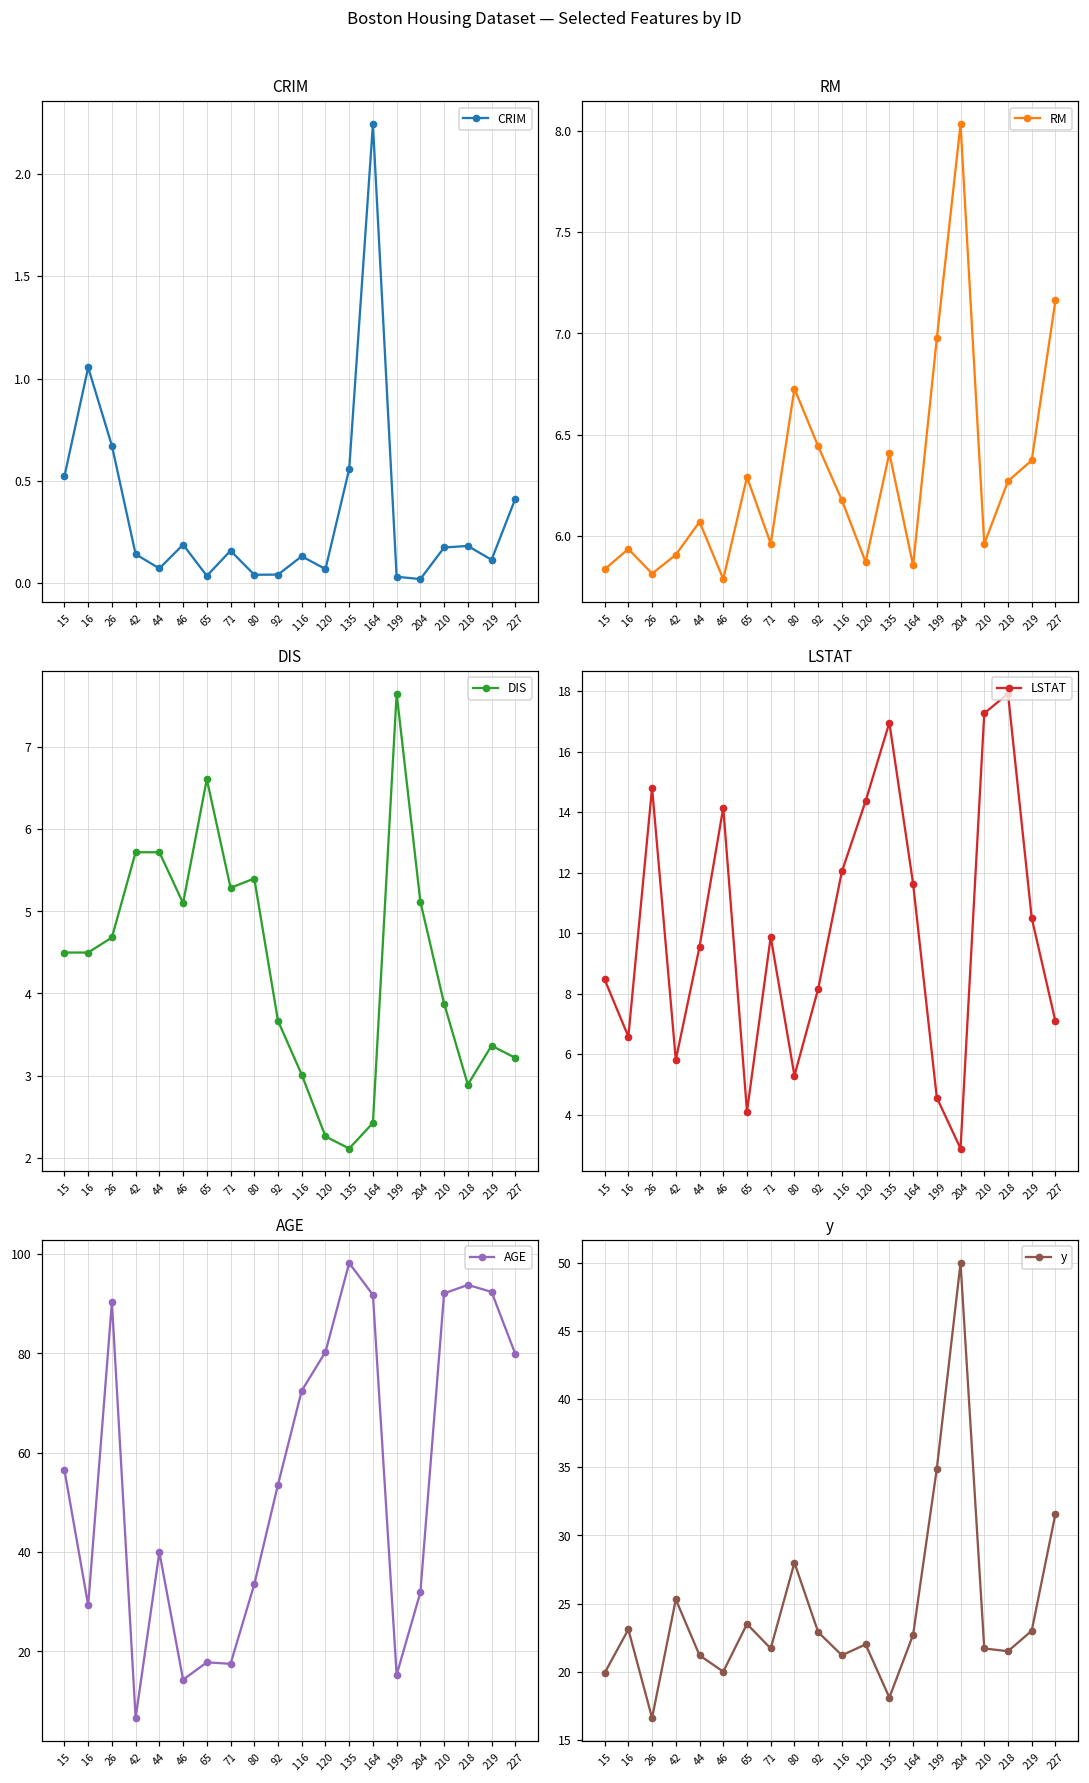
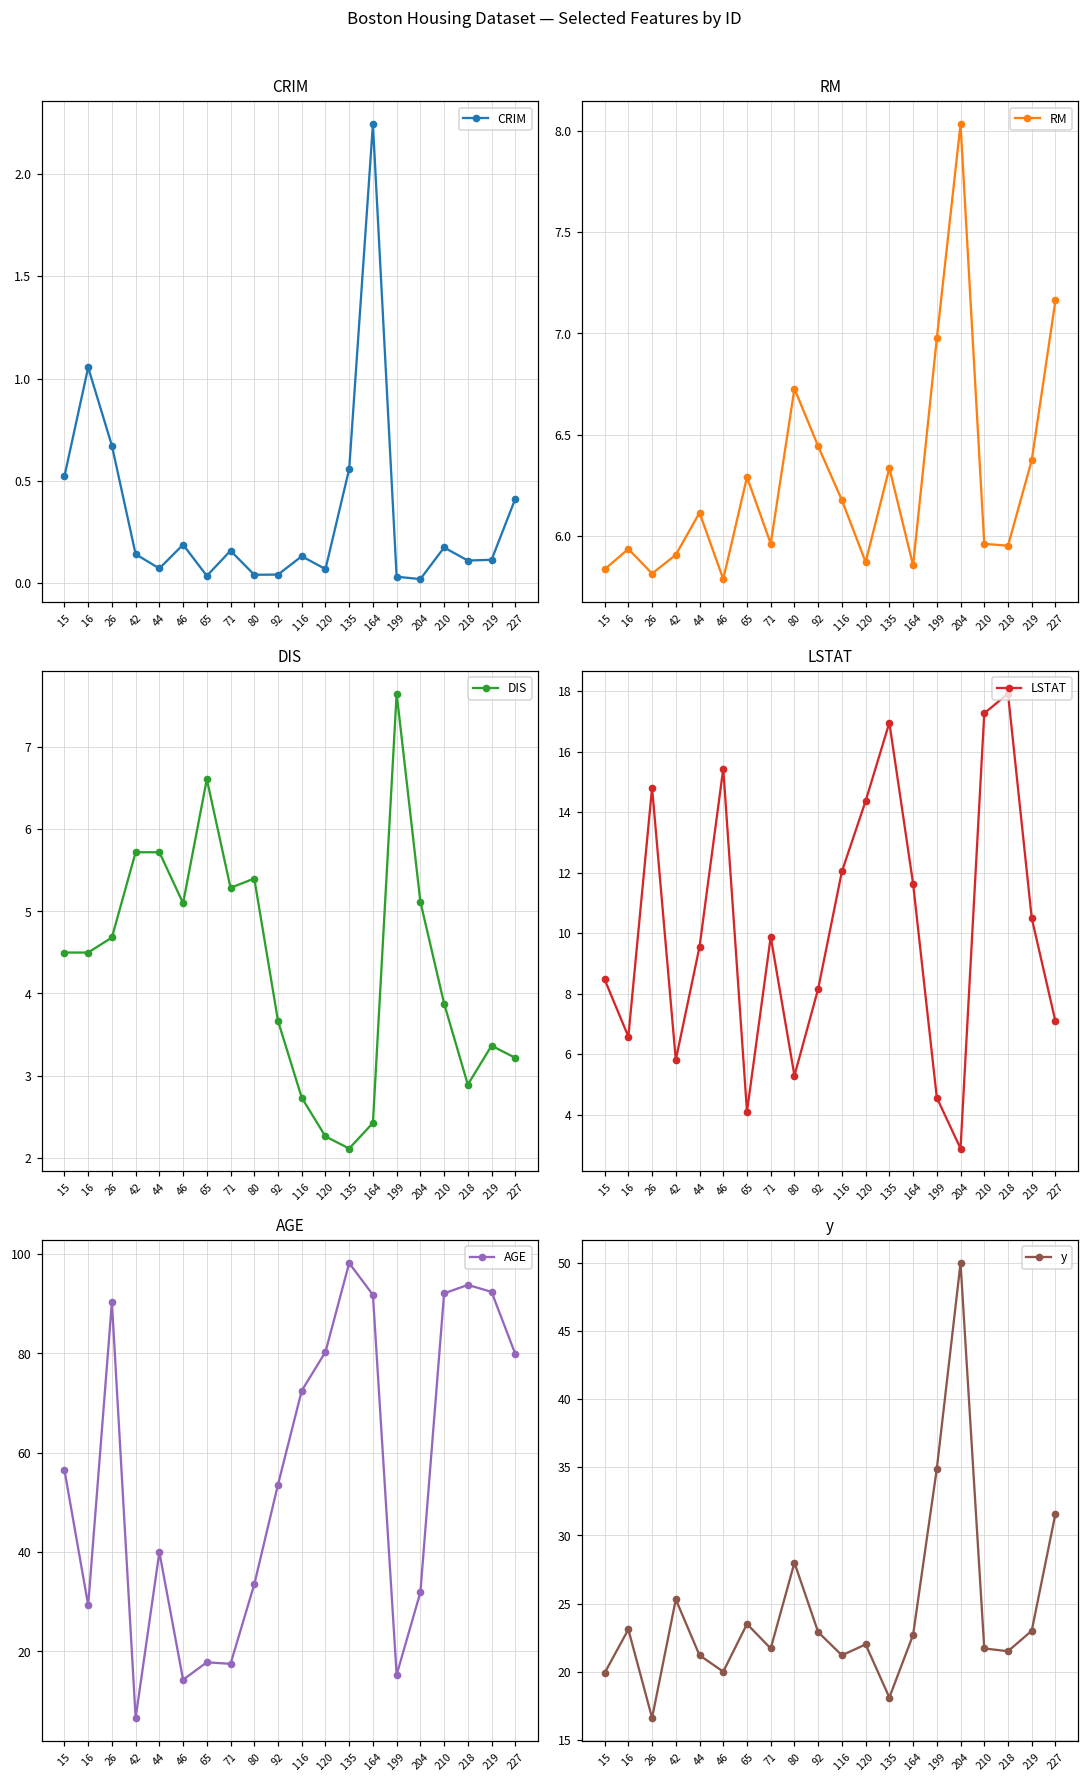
CRIM, 218: 0.18 -> 0.11
RM, 44: 6.07 -> 6.11
RM, 135: 6.41 -> 6.34
RM, 218: 6.27 -> 5.95
DIS, 116: 3.0 -> 2.7
LSTAT, 46: 14.2 -> 15.4
